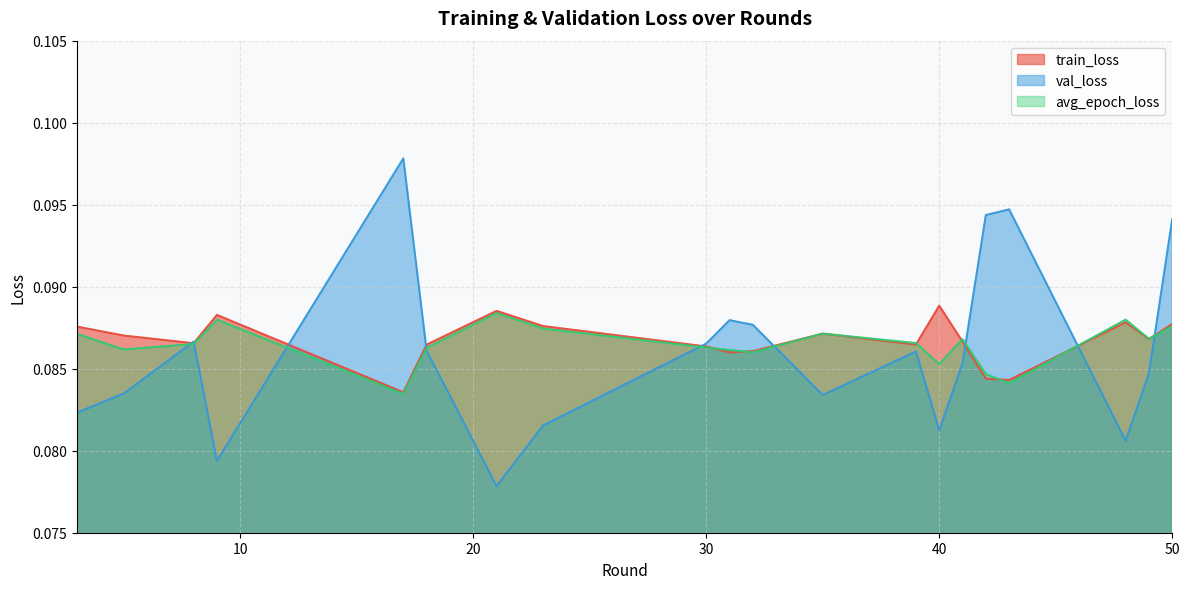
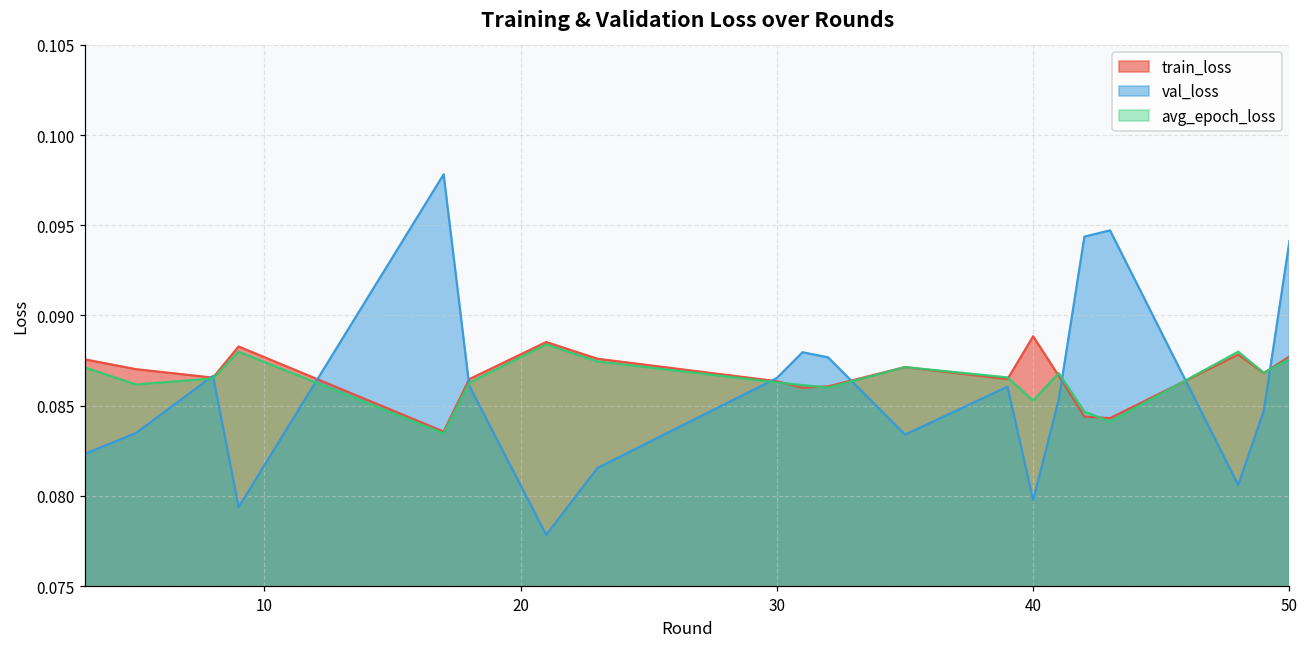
val_loss, 40: 0.0812 -> 0.0798
